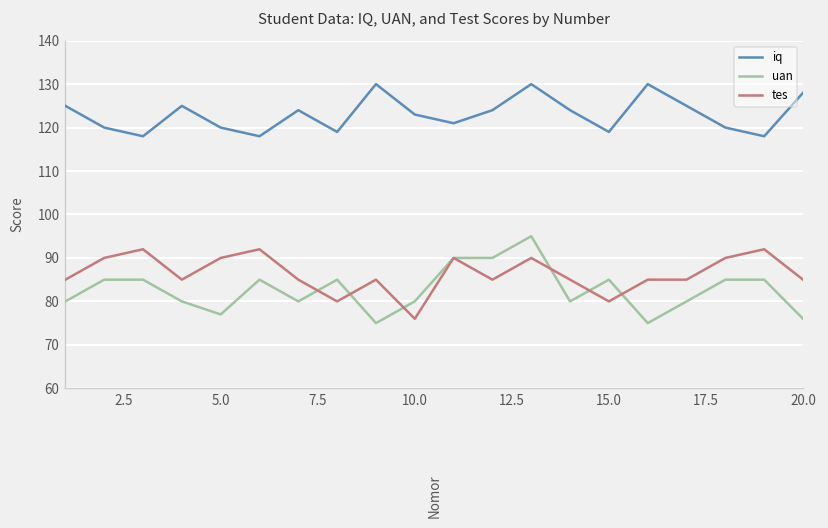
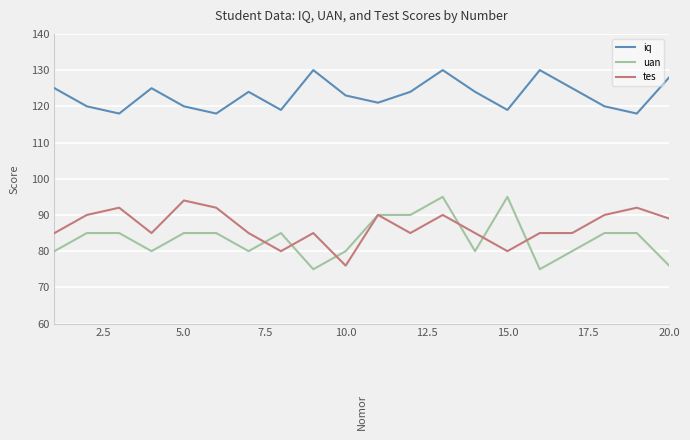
uan, 5.0: 77 -> 85
tes, 5.0: 90 -> 94
uan, 15.0: 85 -> 95
tes, 20.0: 85 -> 89
